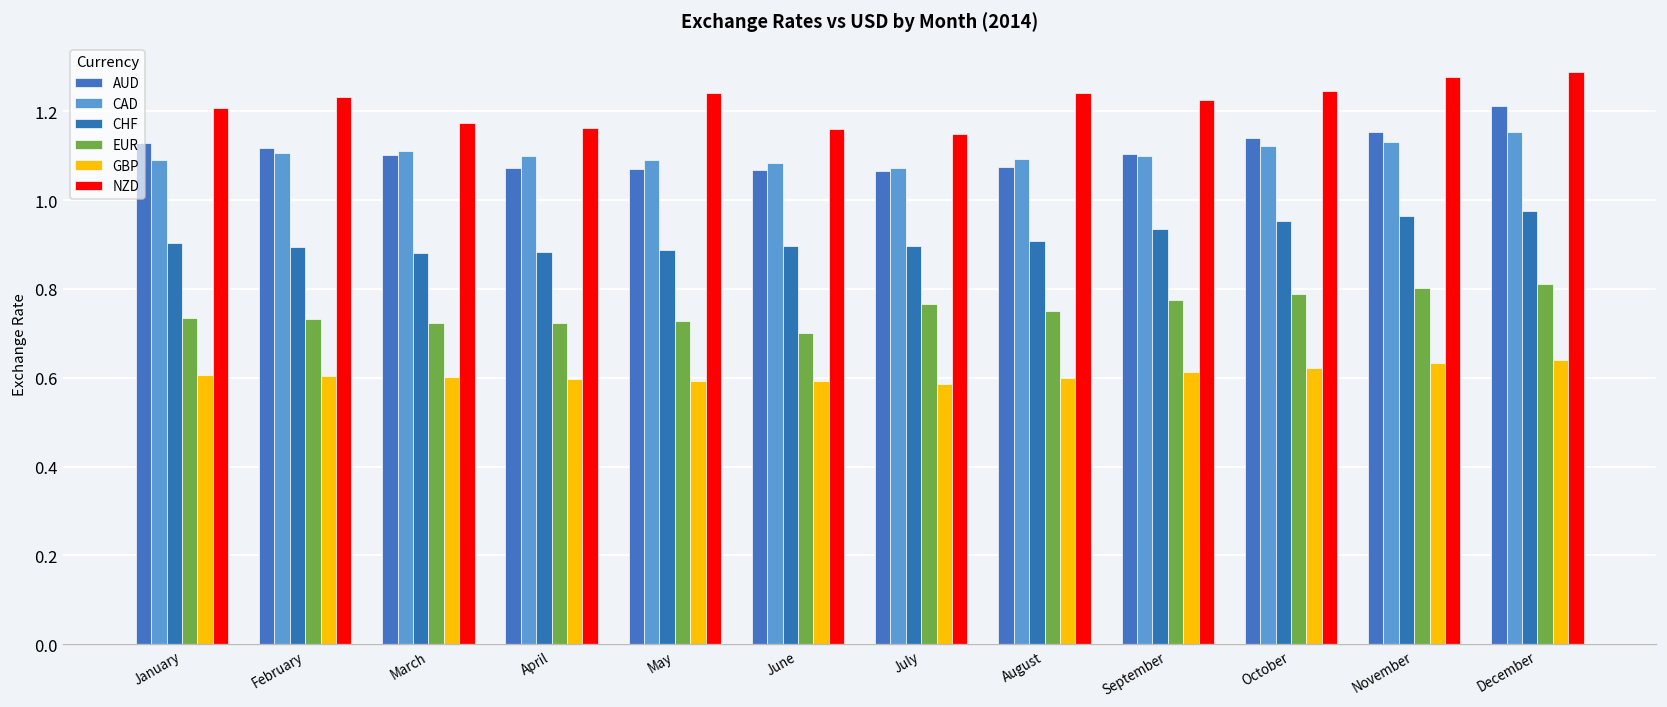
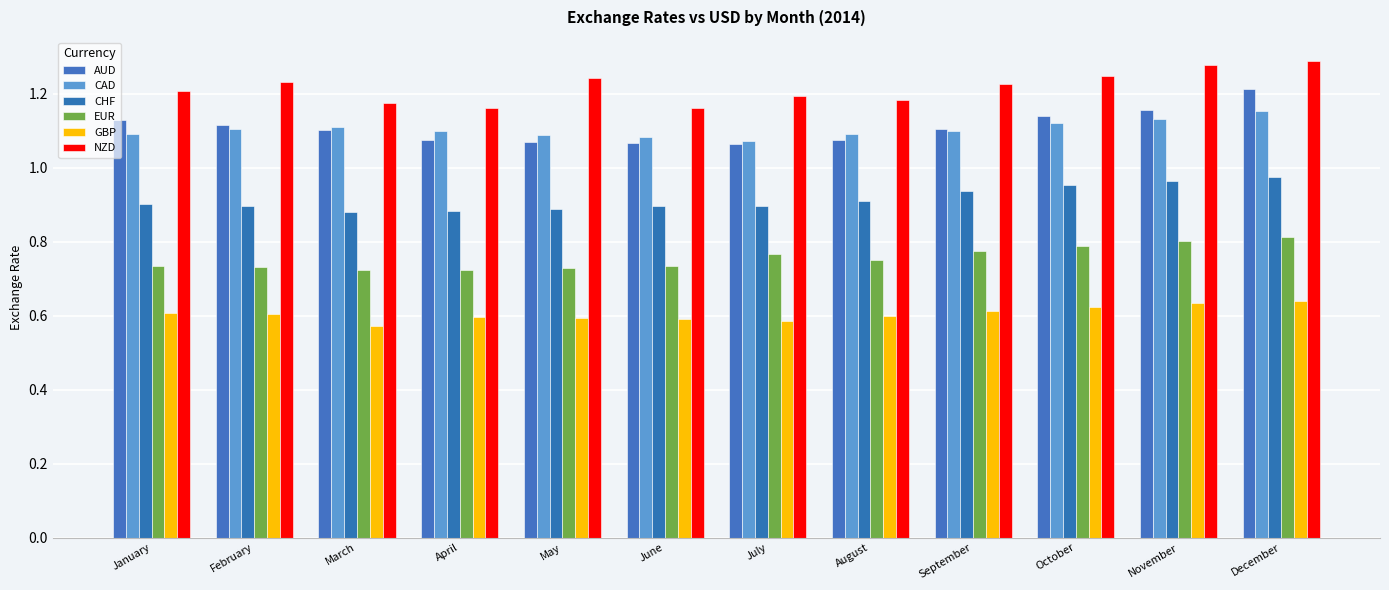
GBP, March: 0.60 -> 0.57
EUR, June: 0.70 -> 0.74
NZD, July: 1.15 -> 1.19
NZD, August: 1.24 -> 1.18
